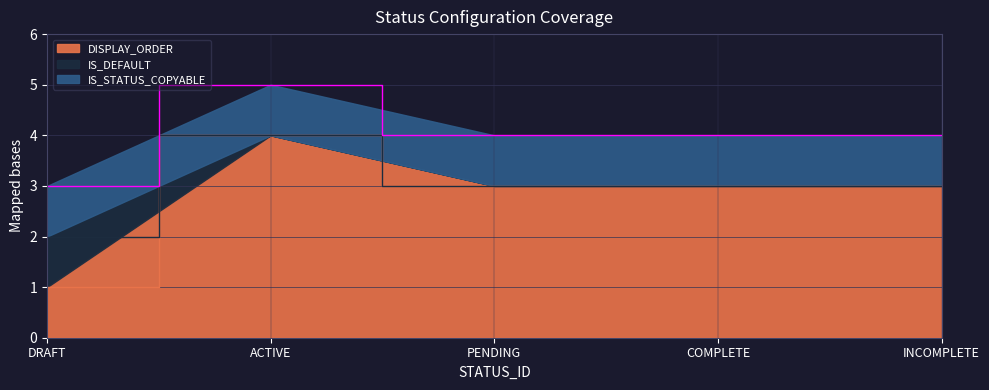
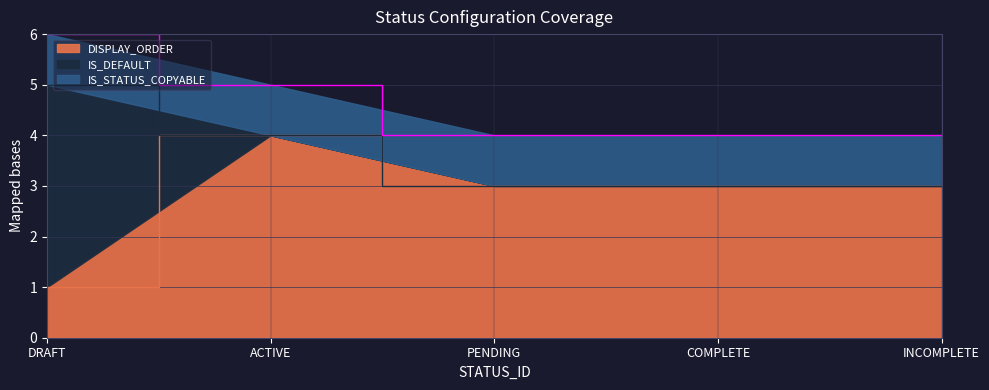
IS_DEFAULT, DRAFT: 1 -> 4
